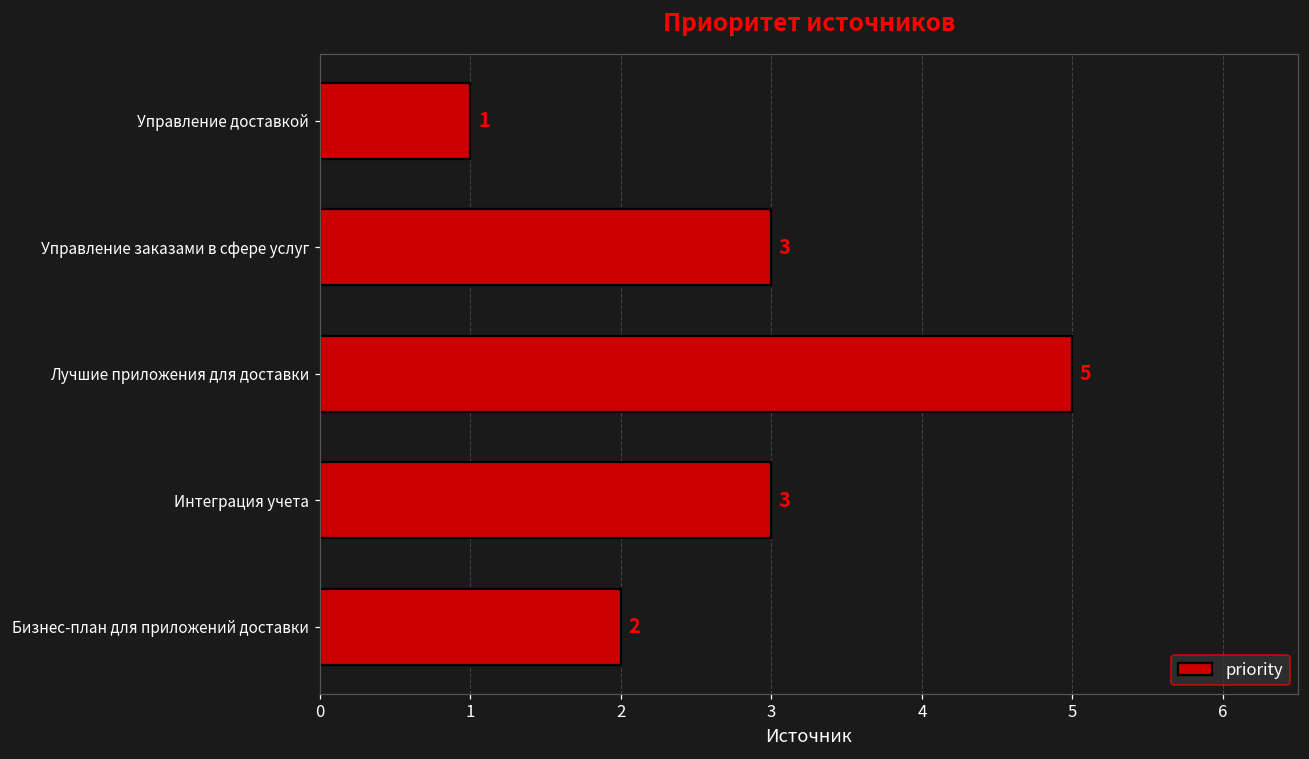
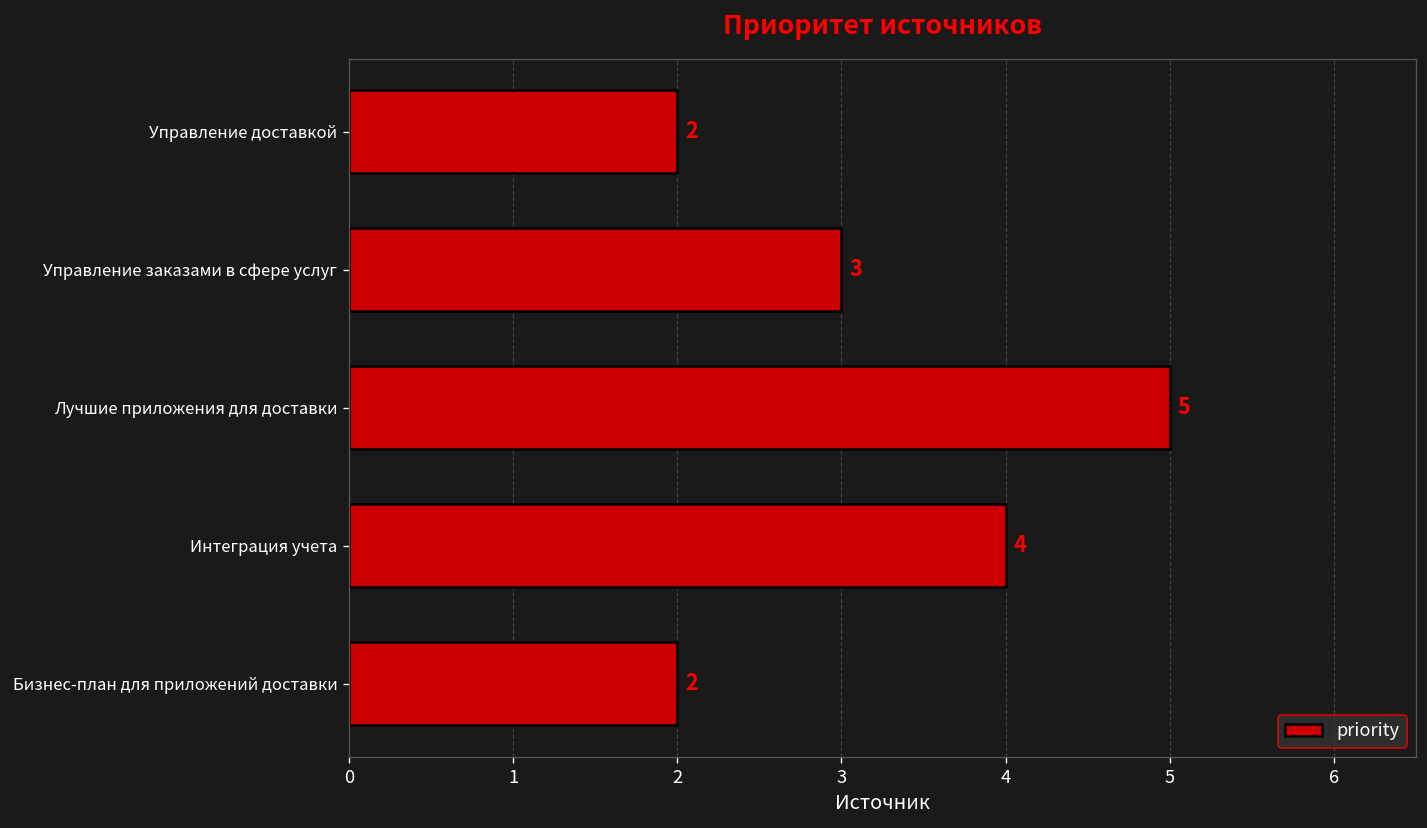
Управление доставкой: 1 -> 2
Интеграция учета: 3 -> 4
